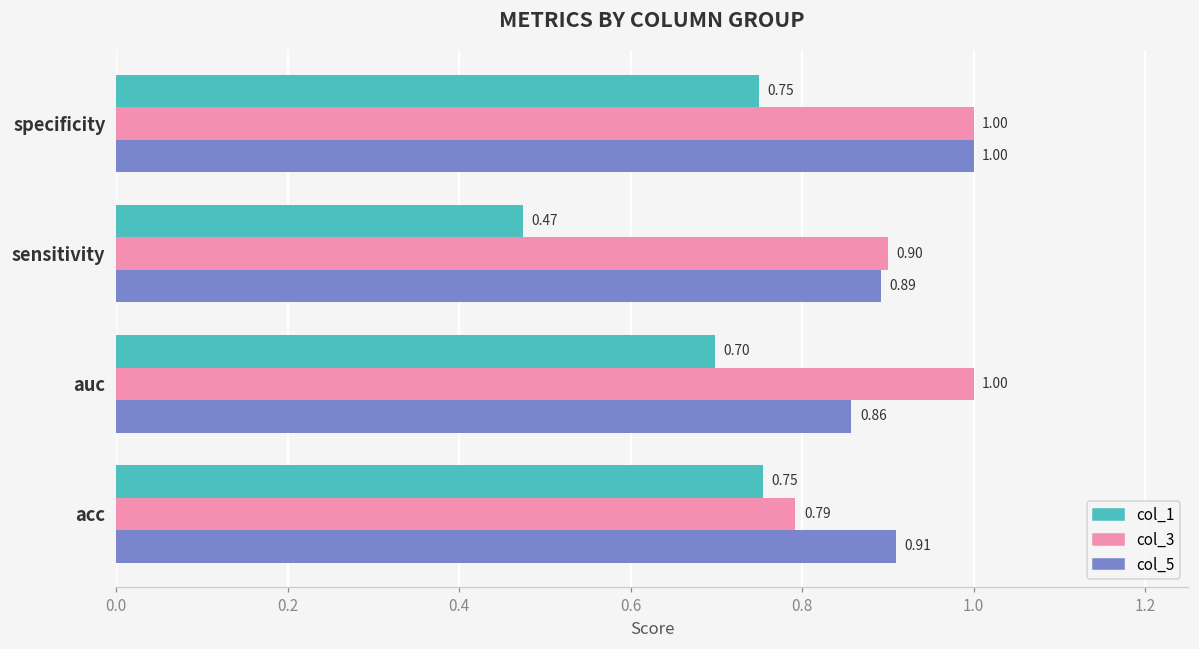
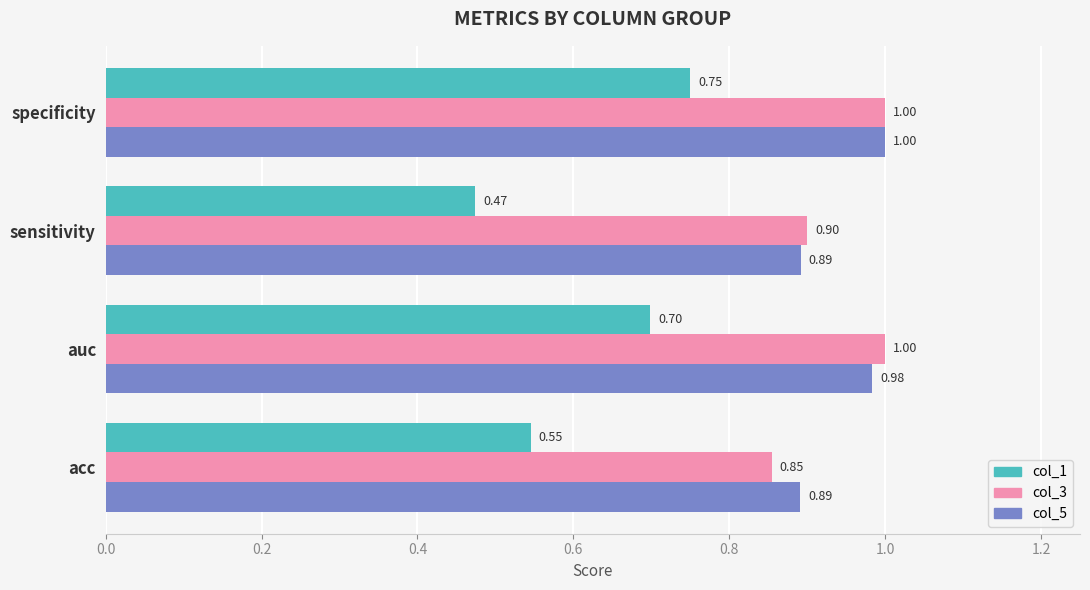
col_5, auc: 0.86 -> 0.98
col_1, acc: 0.75 -> 0.55
col_3, acc: 0.79 -> 0.85
col_5, acc: 0.91 -> 0.89
